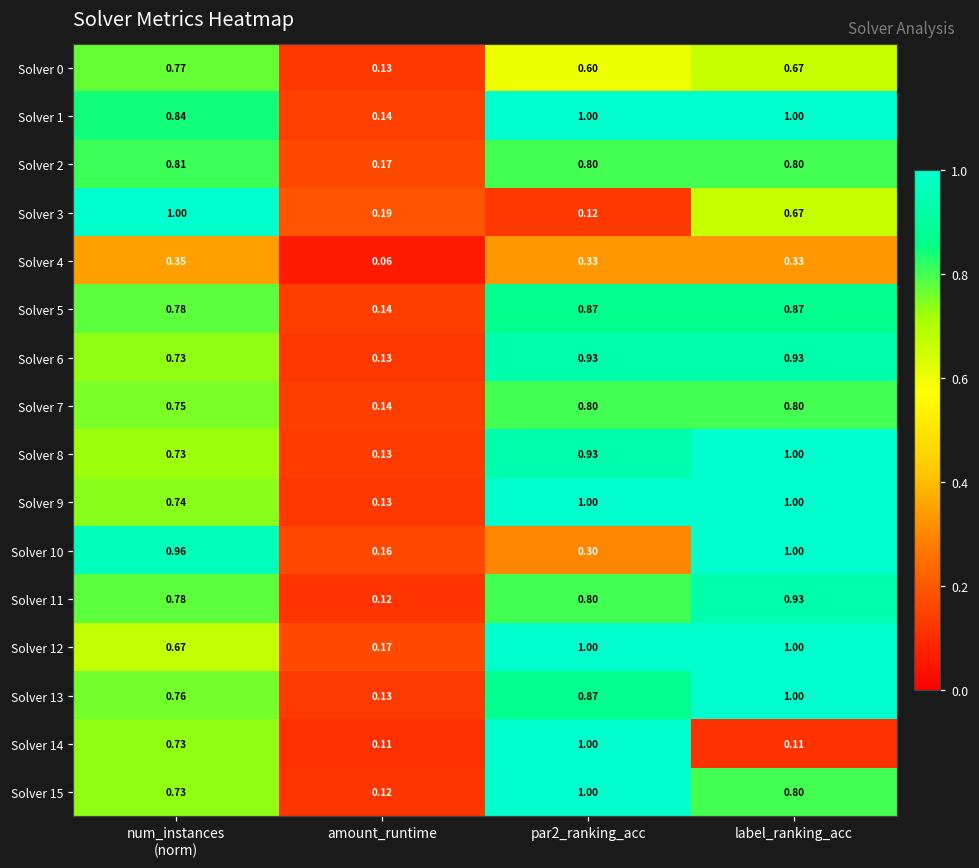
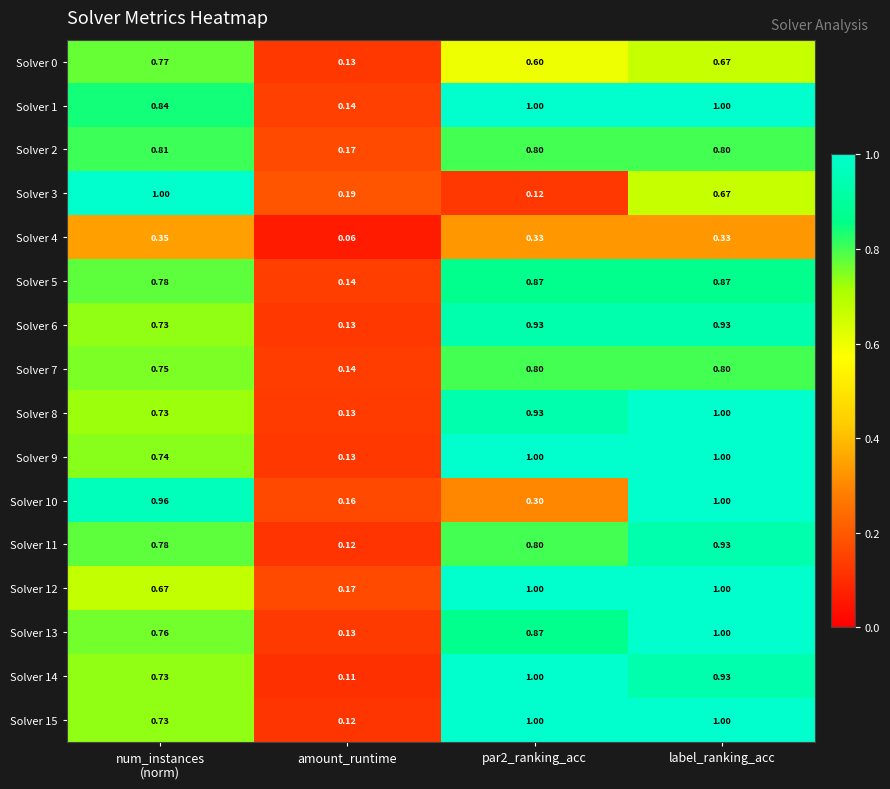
Solver 14, label_ranking_acc: 0.11 -> 0.93
Solver 15, label_ranking_acc: 0.80 -> 1.00
